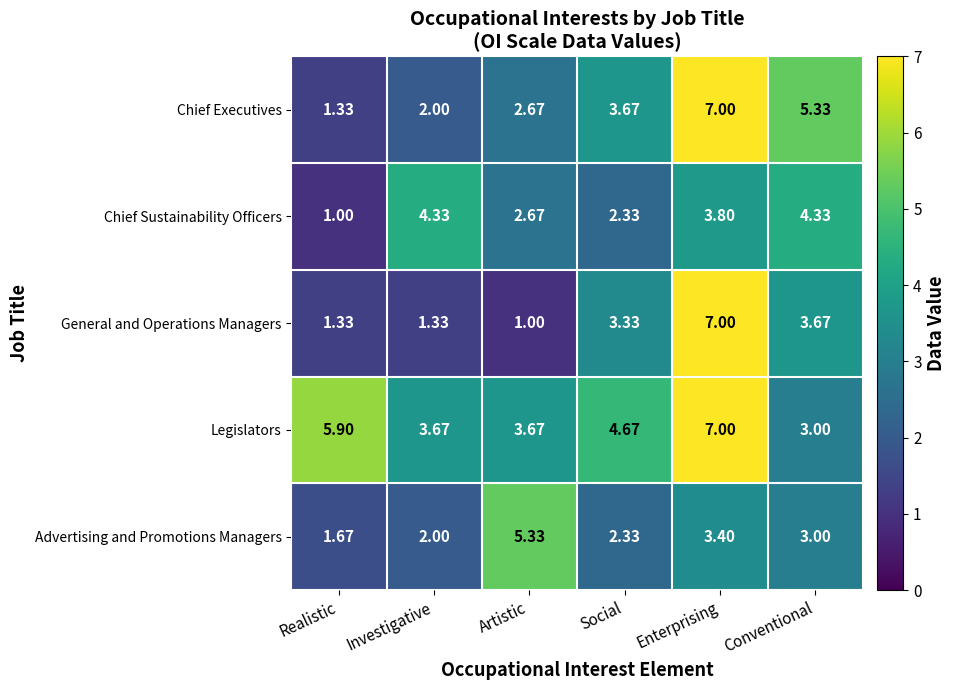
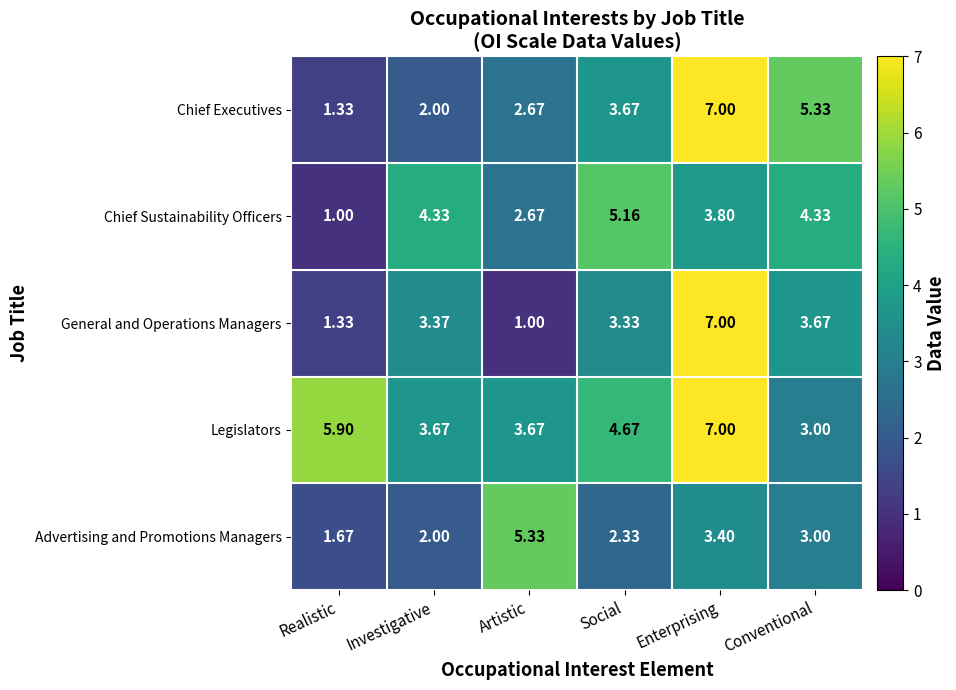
Chief Sustainability Officers, Social: 2.33 -> 5.16
General and Operations Managers, Investigative: 1.33 -> 3.37
